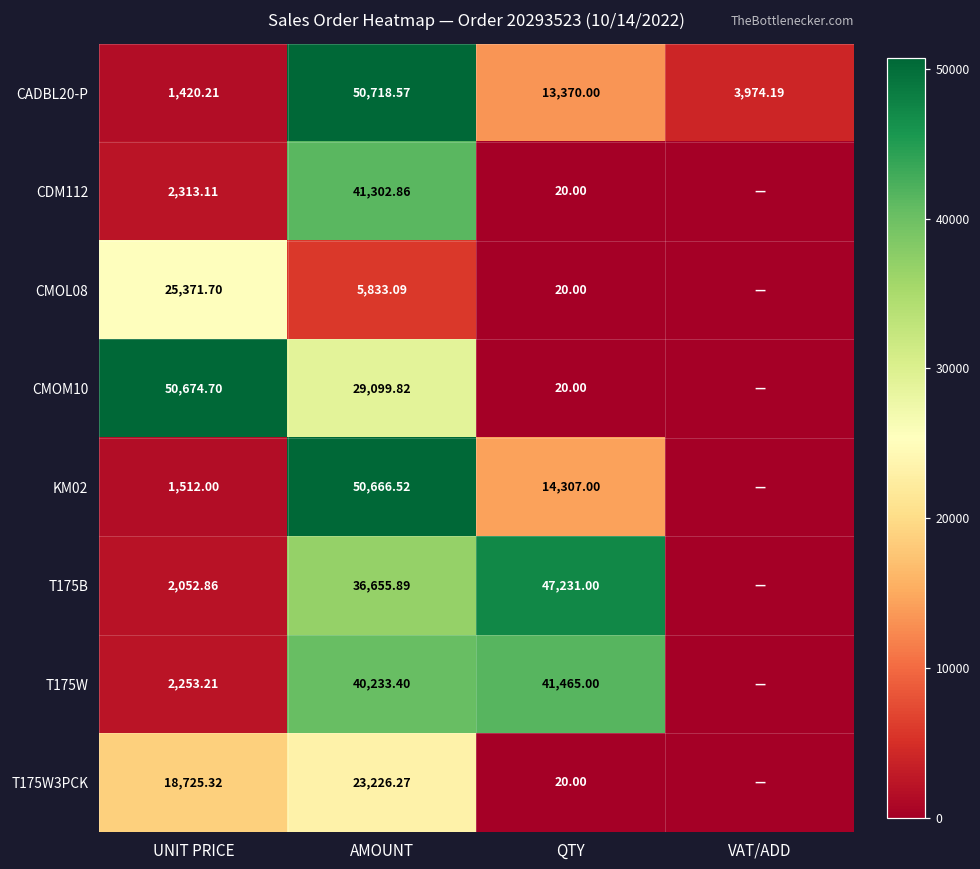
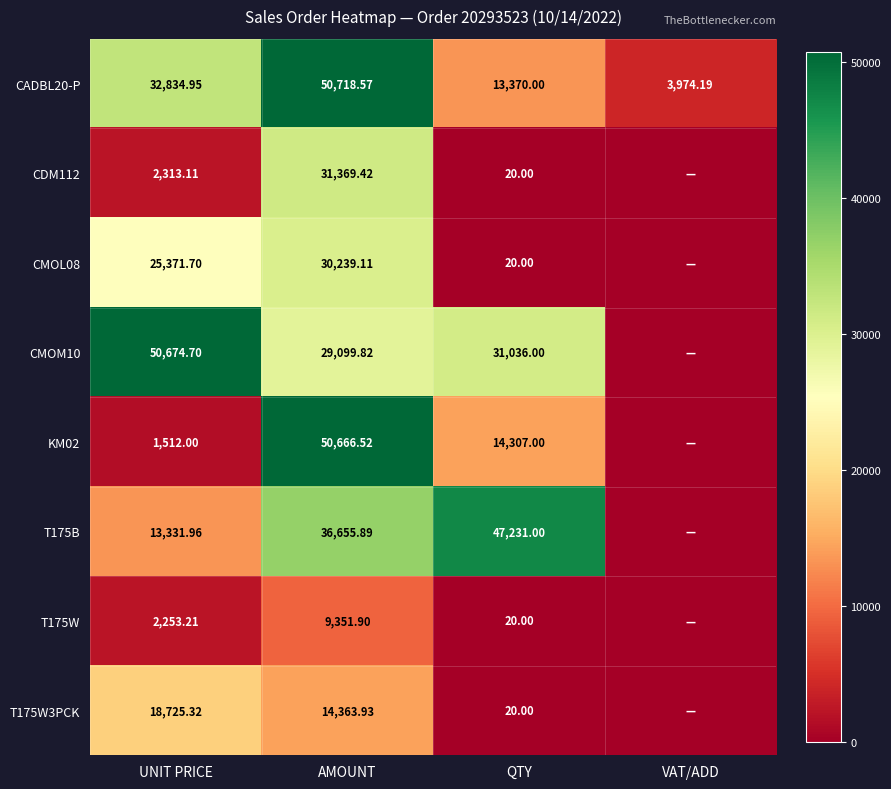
CADBL20-P, UNIT PRICE: 1,420.21 -> 32,834.95
CDM112, AMOUNT: 41,302.86 -> 31,369.42
CMOL08, AMOUNT: 5,833.09 -> 30,239.11
CMOM10, QTY: 20.00 -> 31,036.00
T175B, UNIT PRICE: 2,052.86 -> 13,331.96
T175W, AMOUNT: 40,233.40 -> 9,351.90
T175W, QTY: 41,465.00 -> 20.00
T175W3PCK, AMOUNT: 23,226.27 -> 14,363.93
